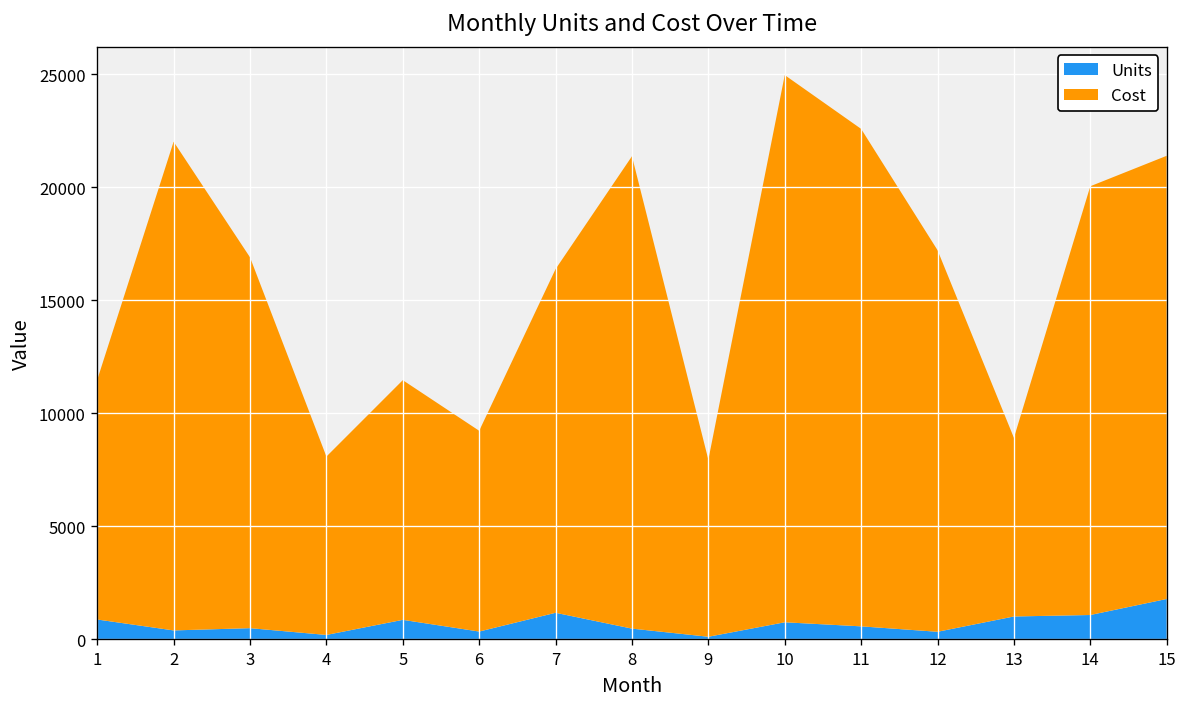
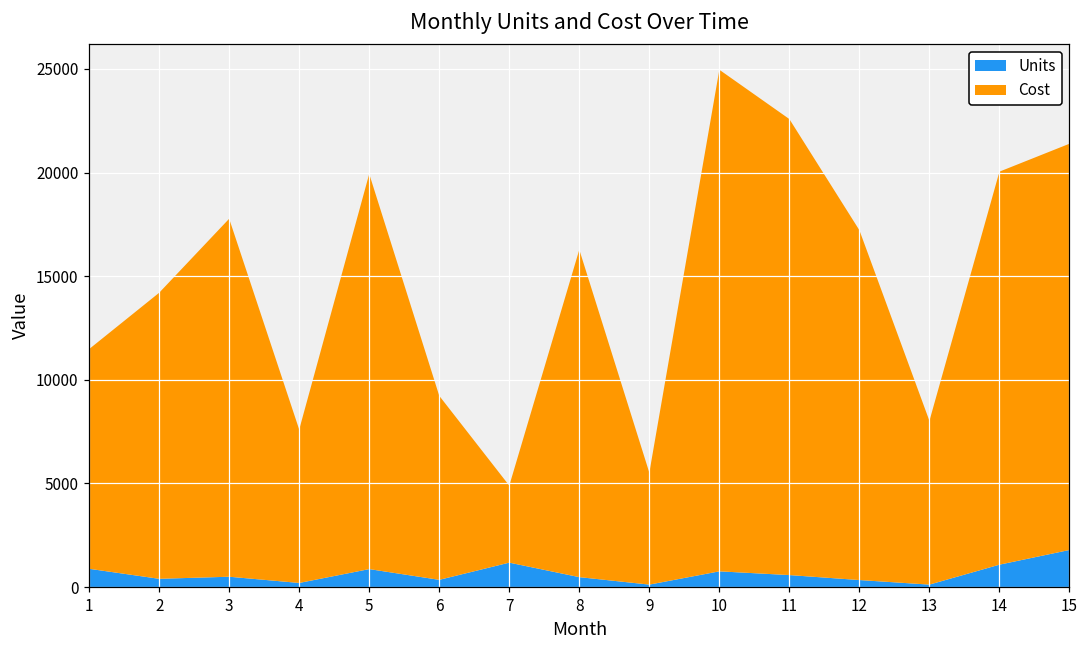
Cost, 2: 21600 -> 13800
Cost, 3: 16400 -> 17300
Cost, 4: 7900 -> 7400
Cost, 5: 10600 -> 19100
Cost, 7: 15200 -> 3700
Cost, 8: 20900 -> 15800
Cost, 9: 7800 -> 5400
Units, 13: 1000 -> 100
